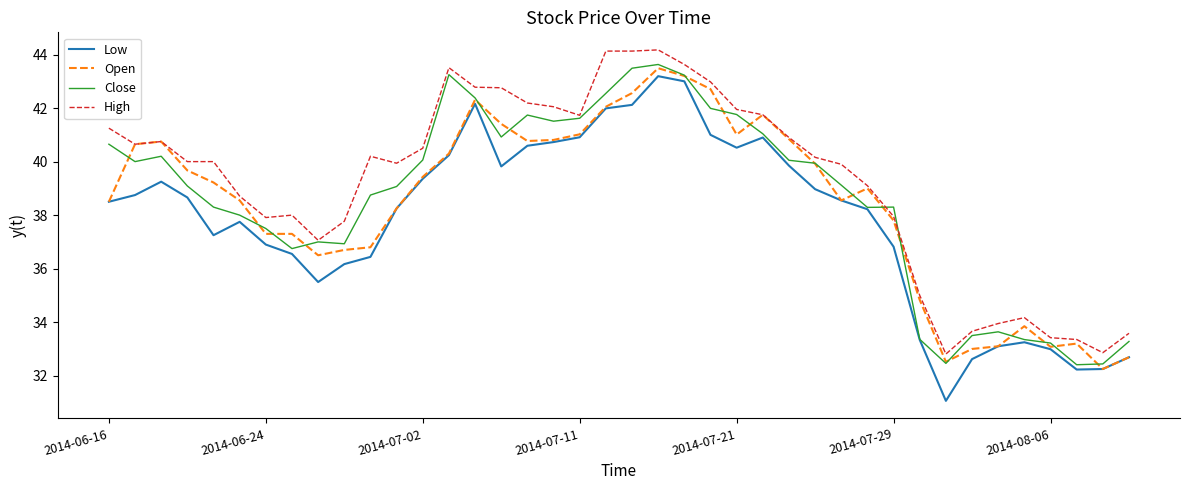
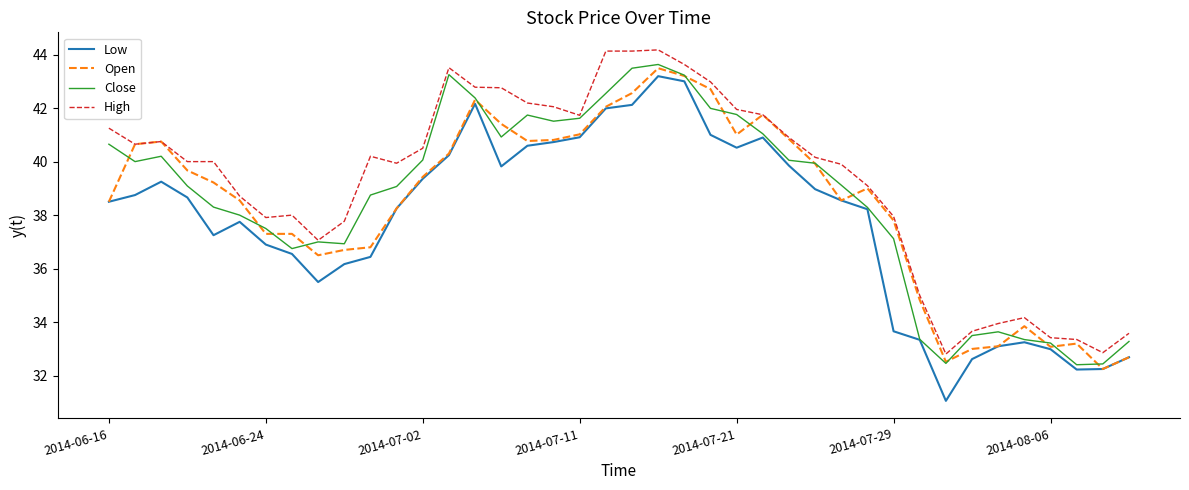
Low, 2014-07-29: 36.8 -> 33.7
Close, 2014-07-29: 38.3 -> 37.1
